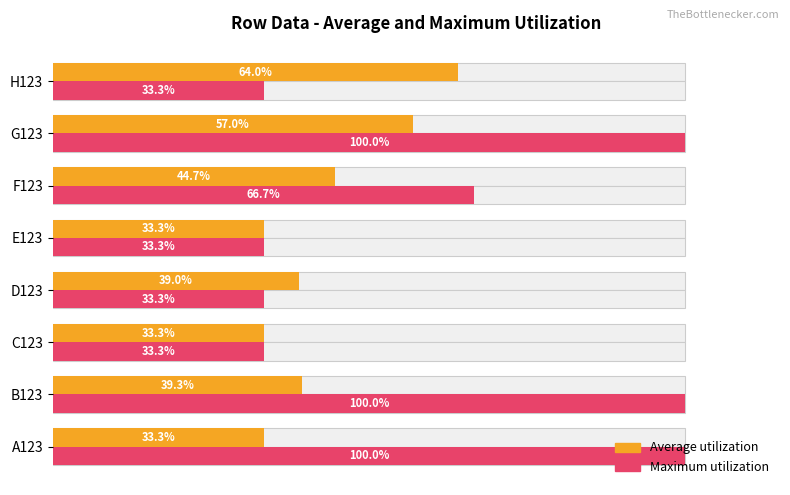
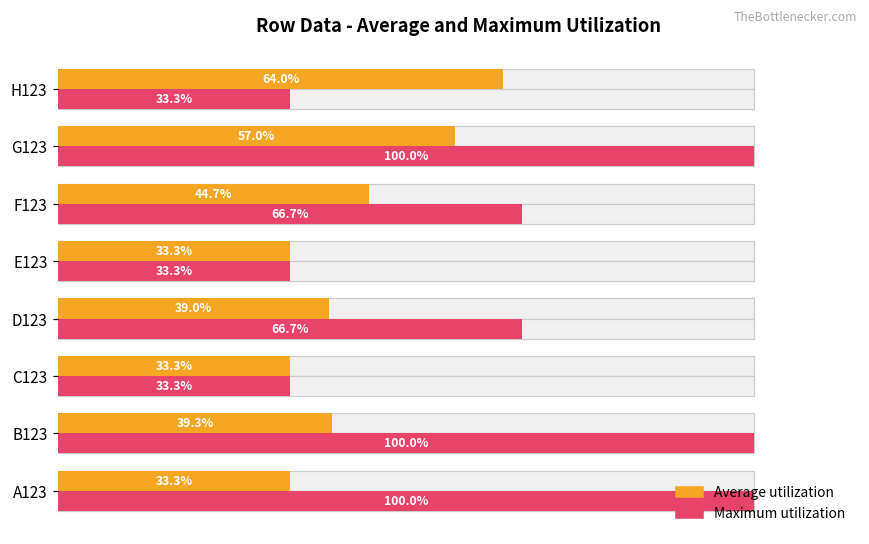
Maximum utilization, D123: 33.3% -> 66.7%
